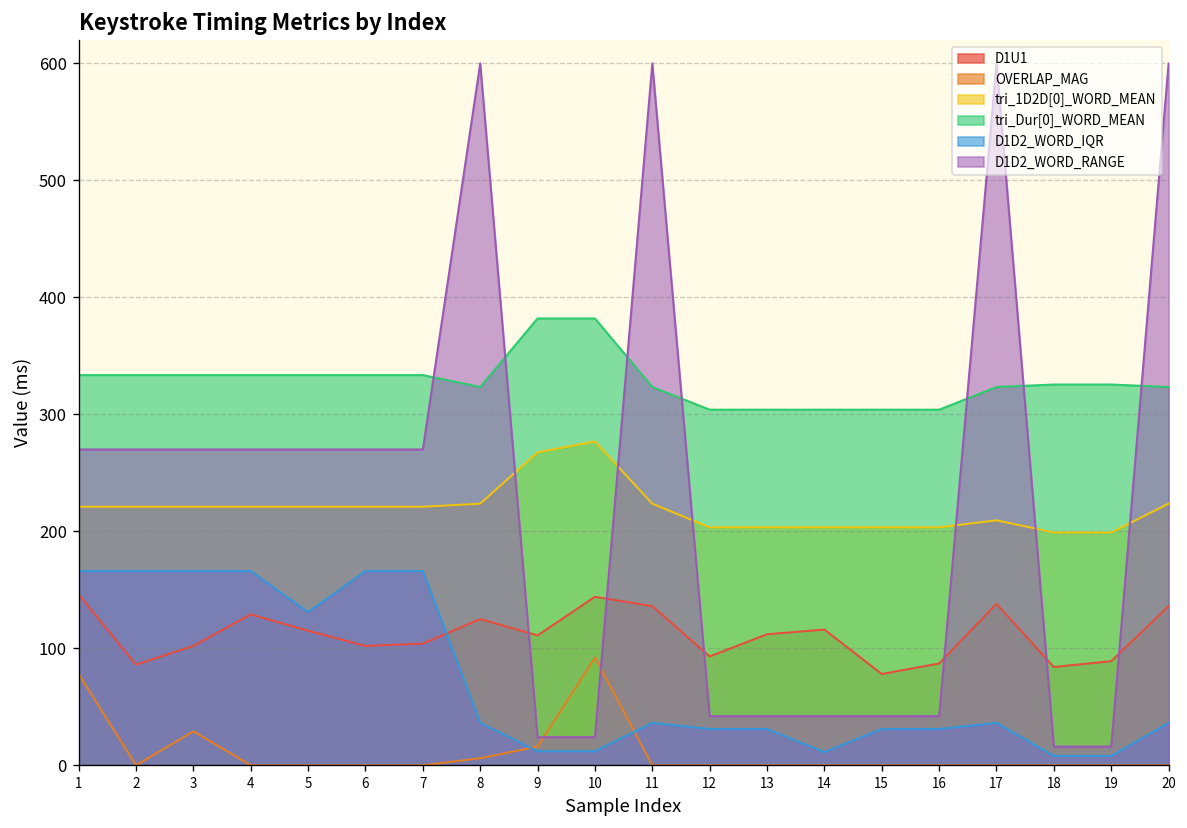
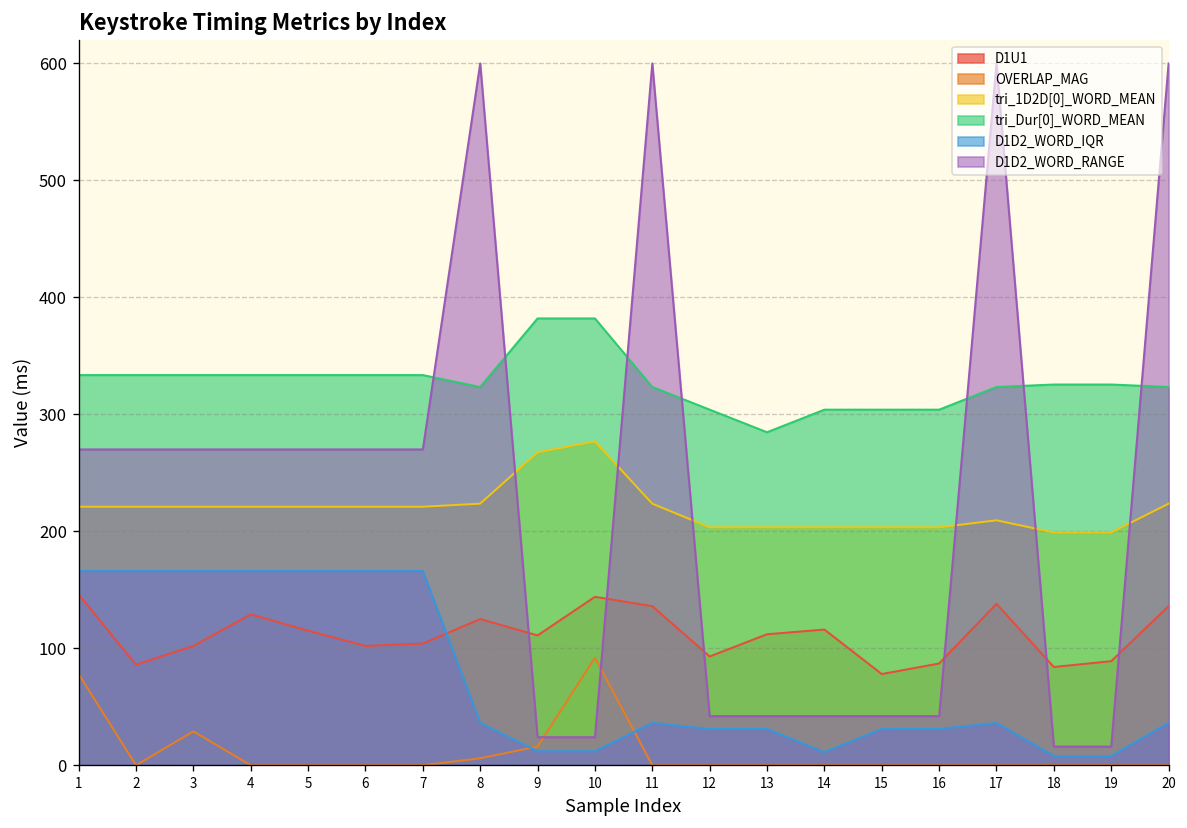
D1D2_WORD_IQR, 5: 130 -> 170
tri_Dur[0]_WORD_MEAN, 13: 300 -> 280
